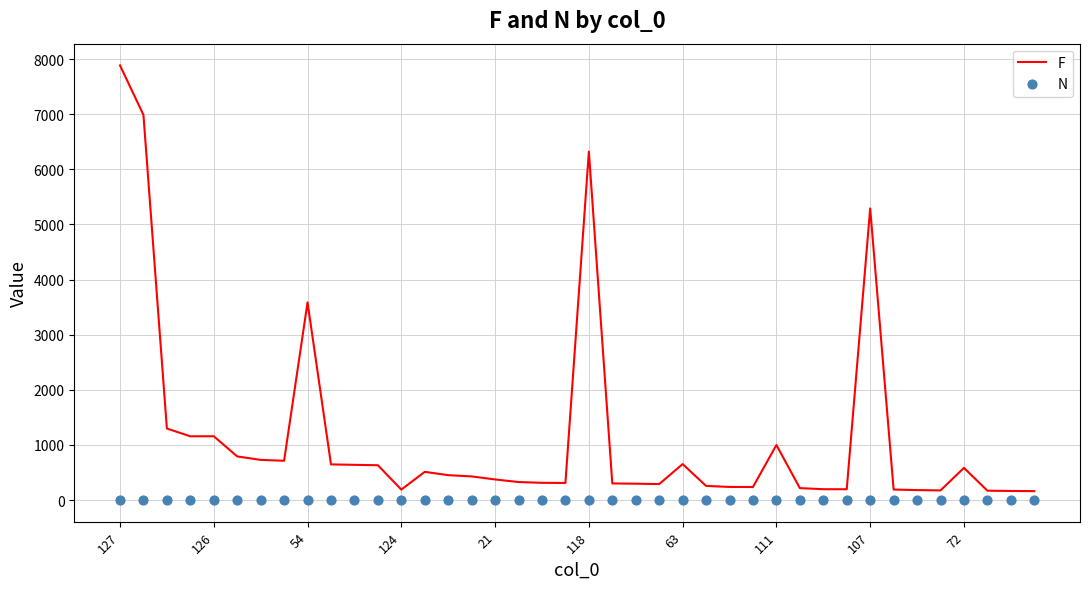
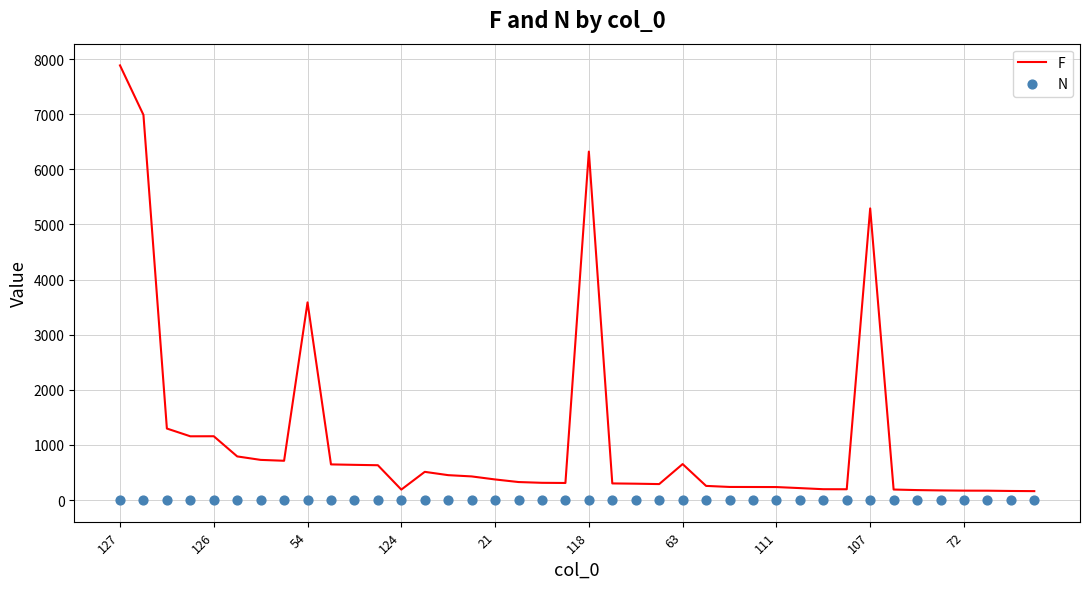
F, 111: 1000 -> 200
F, 72: 600 -> 200
